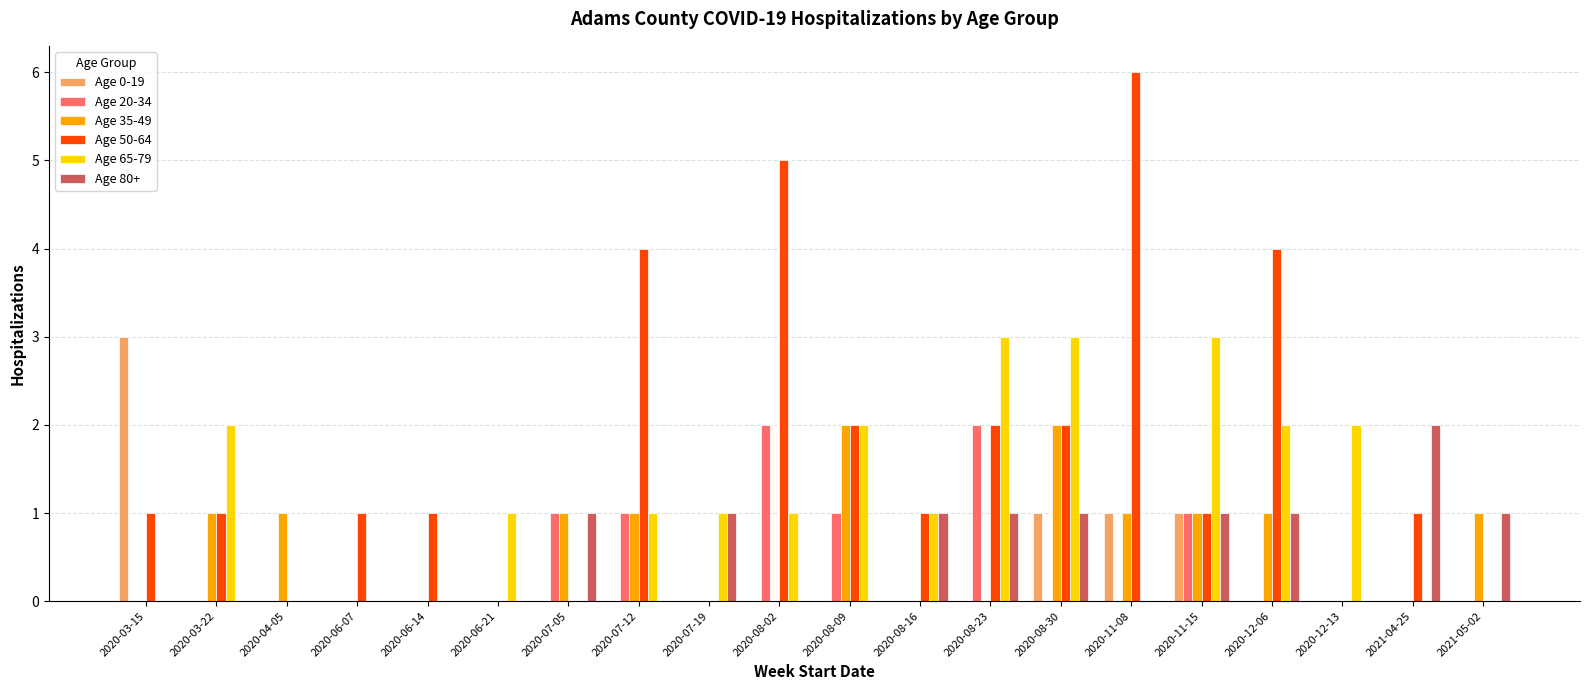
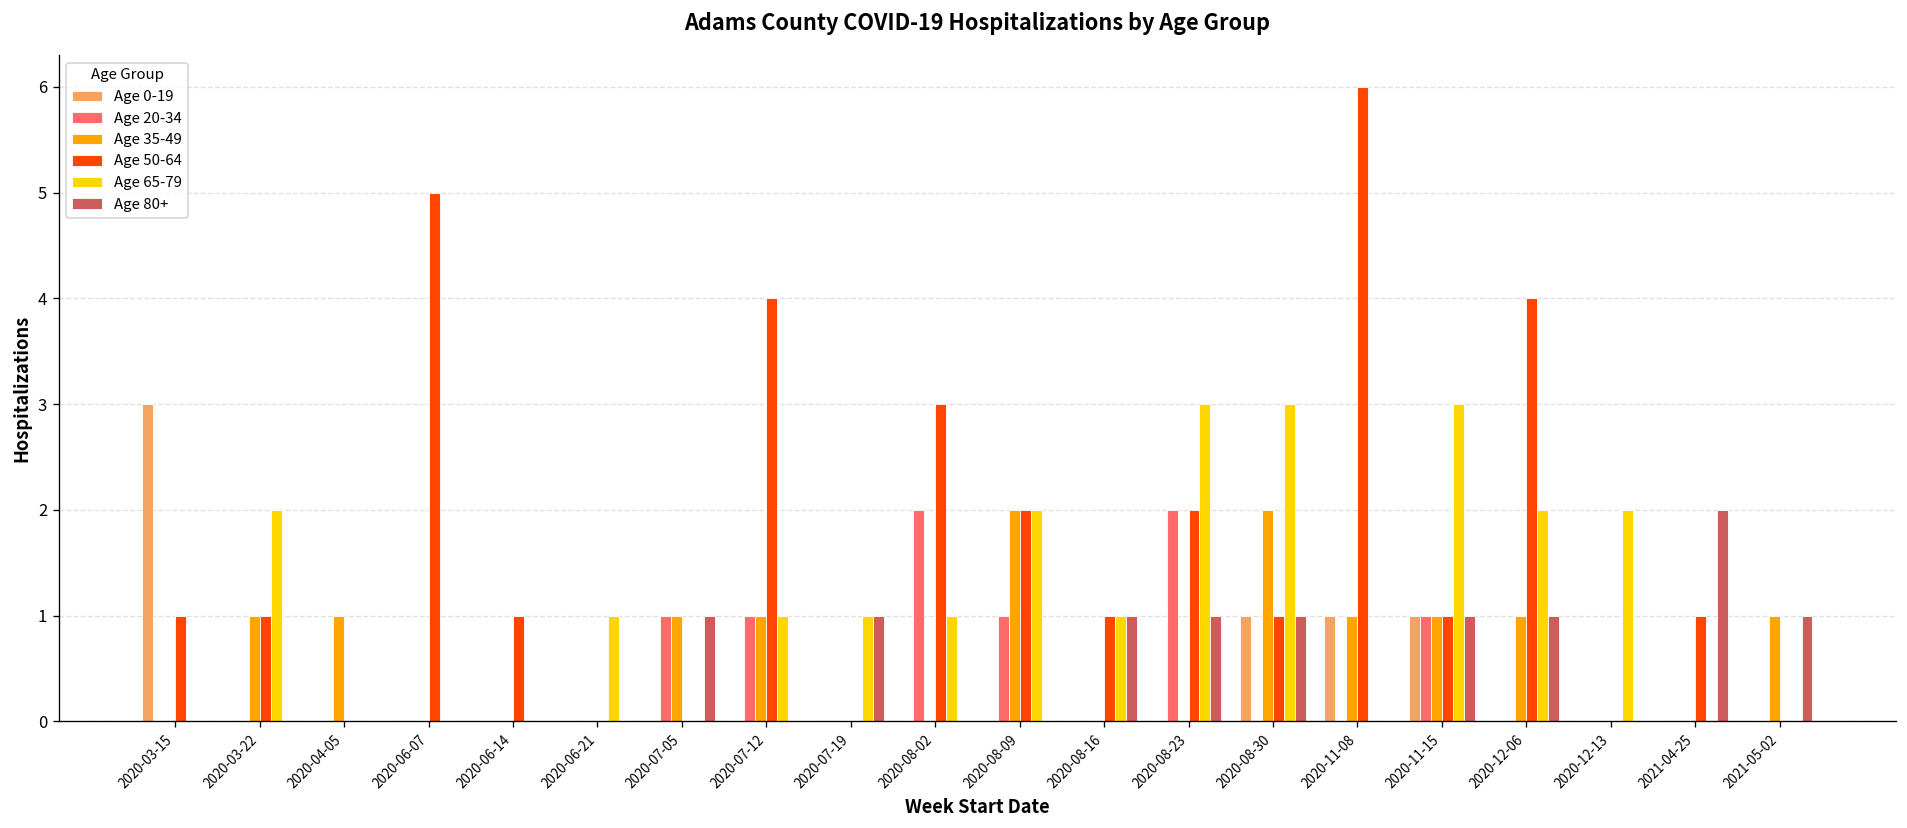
Age 50-64, 2020-06-07: 1 -> 5
Age 50-64, 2020-08-02: 5 -> 3
Age 50-64, 2020-08-30: 2 -> 1
